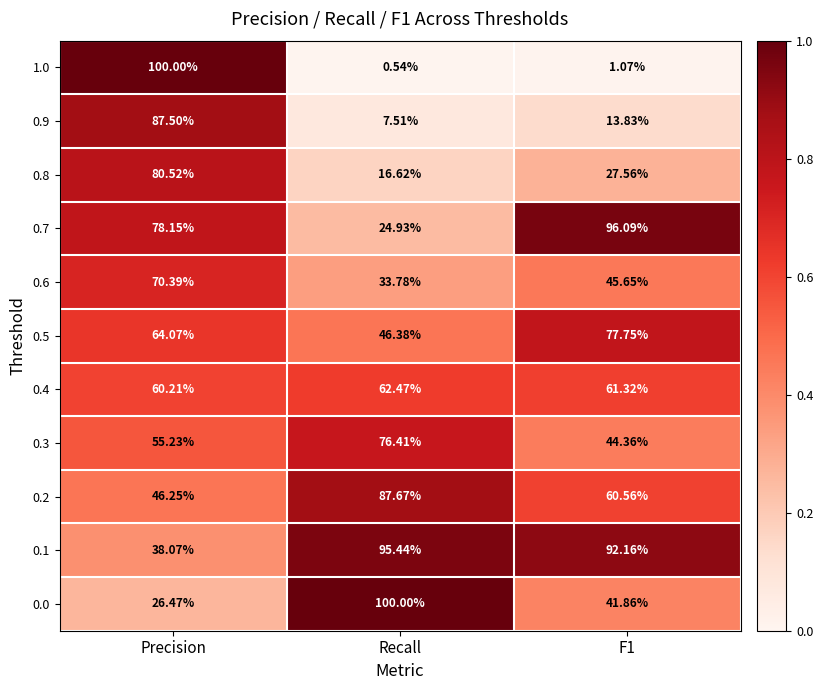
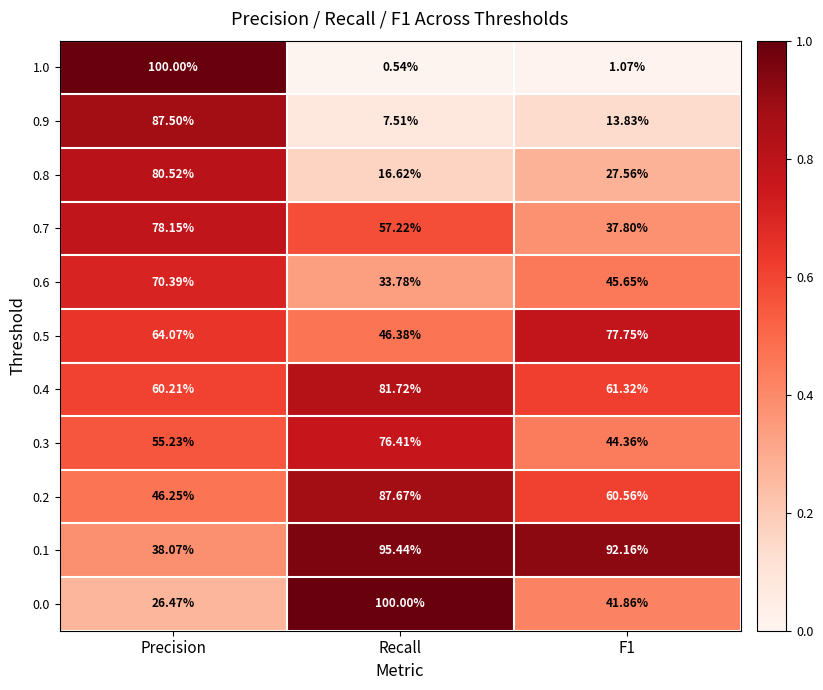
0.7, Recall: 24.93% -> 57.22%
0.7, F1: 96.09% -> 37.80%
0.4, Recall: 62.47% -> 81.72%
